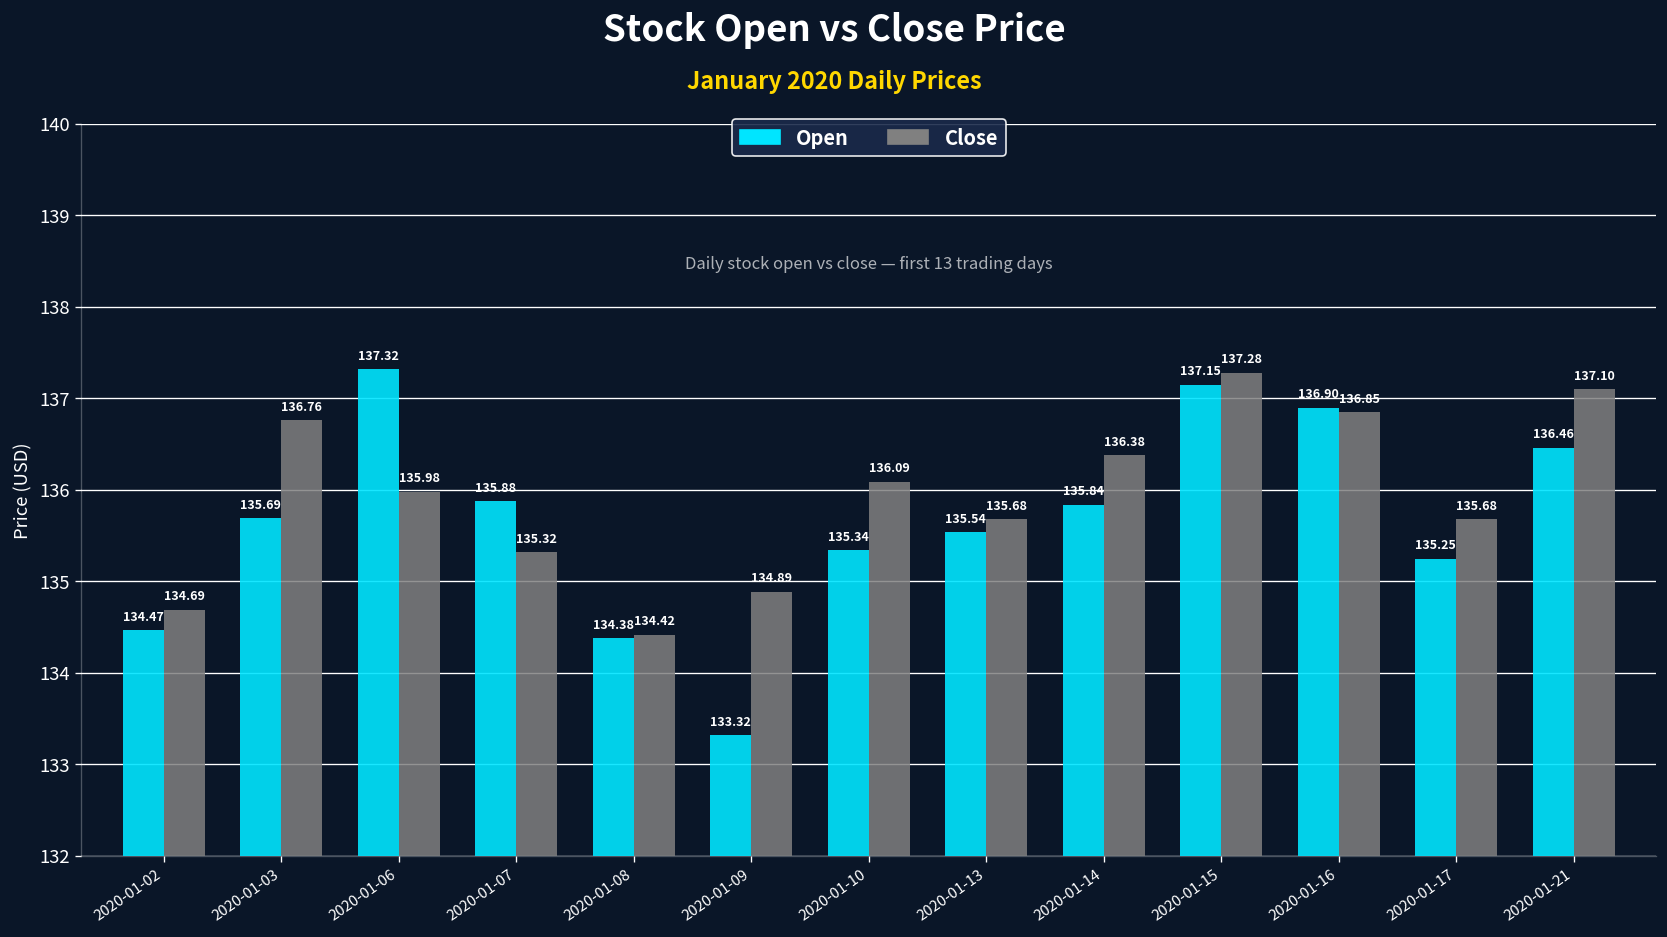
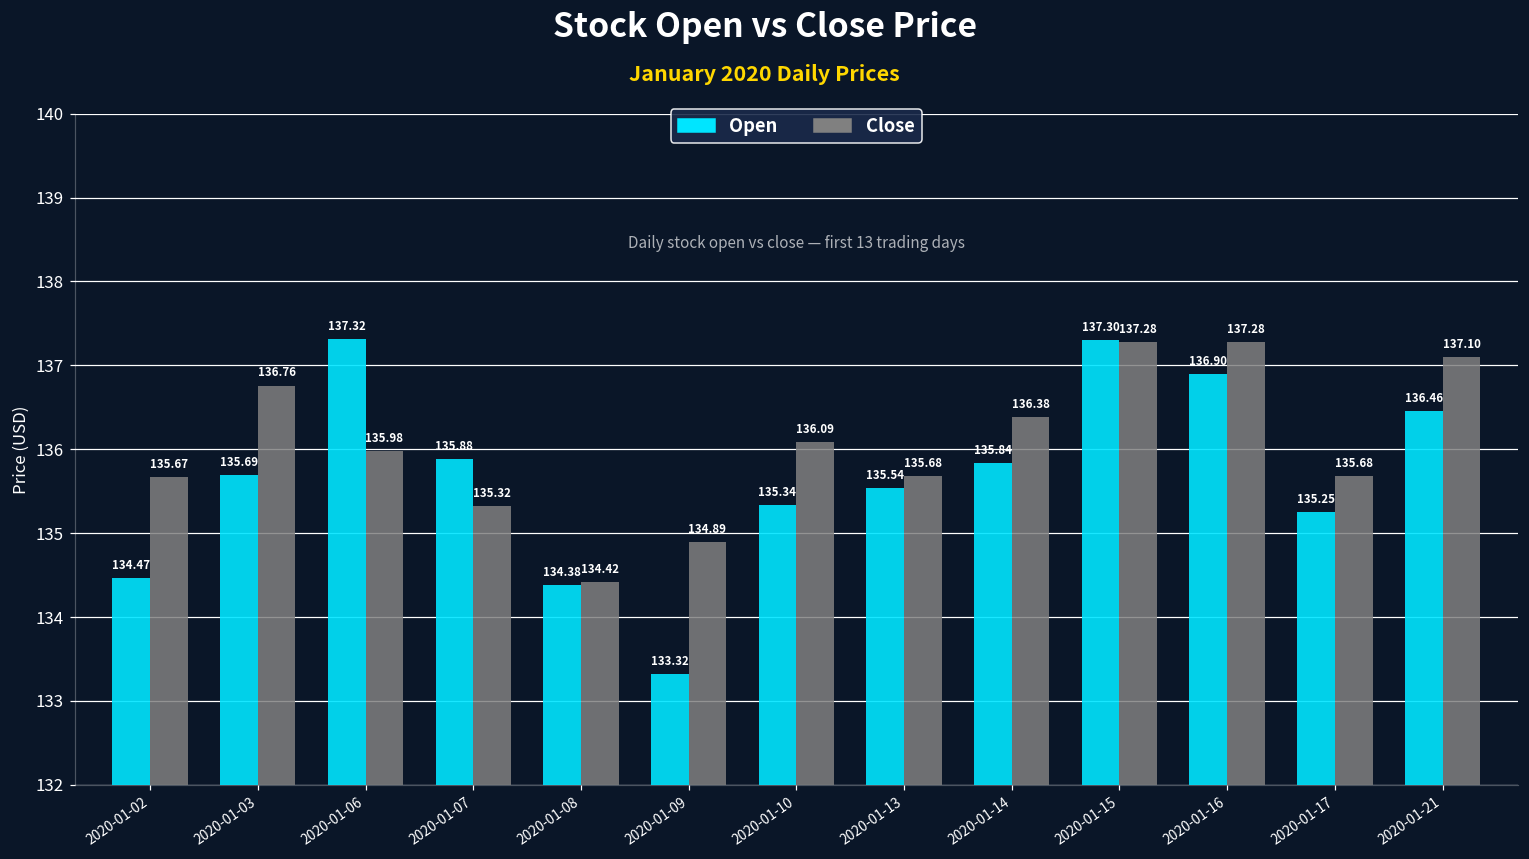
Close, 2020-01-02: 134.69 -> 135.67
Open, 2020-01-15: 137.15 -> 137.30
Close, 2020-01-16: 136.85 -> 137.28
